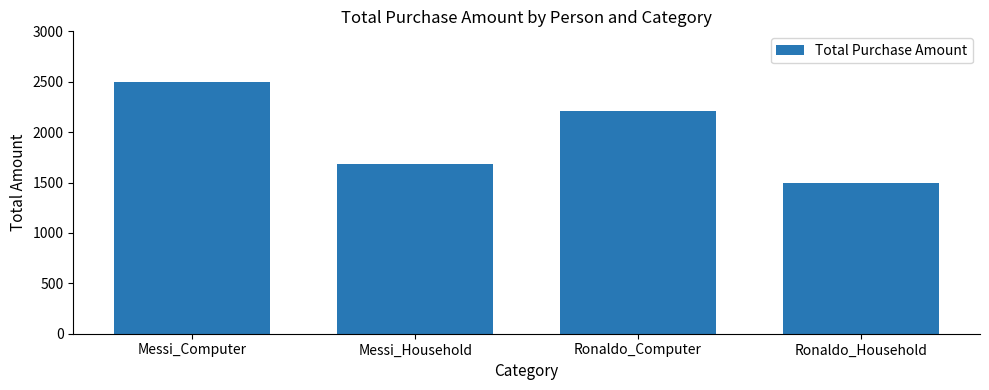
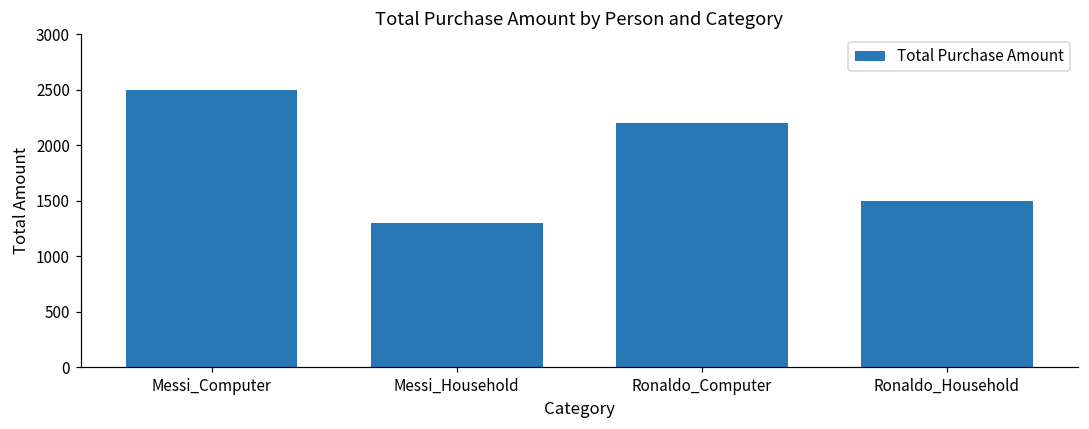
Messi_Household: 1690 -> 1300
